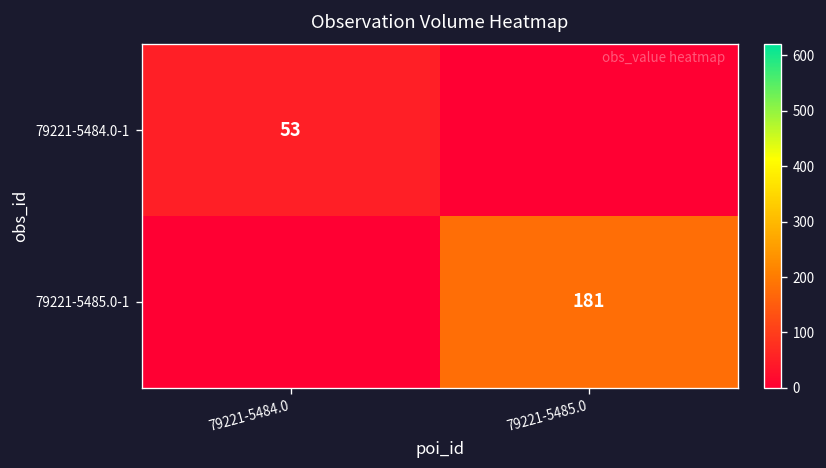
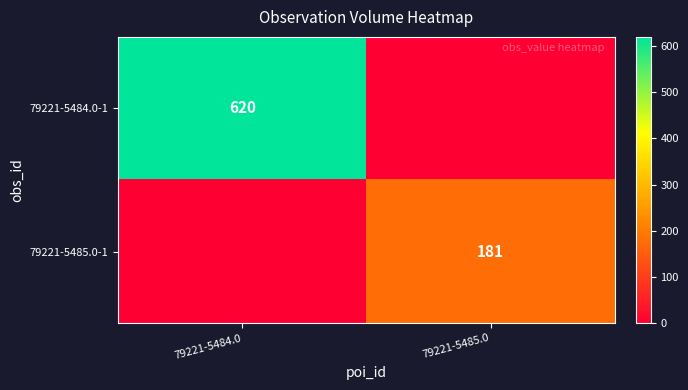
79221-5484.0-1, 79221-5484.0: 53 -> 620
